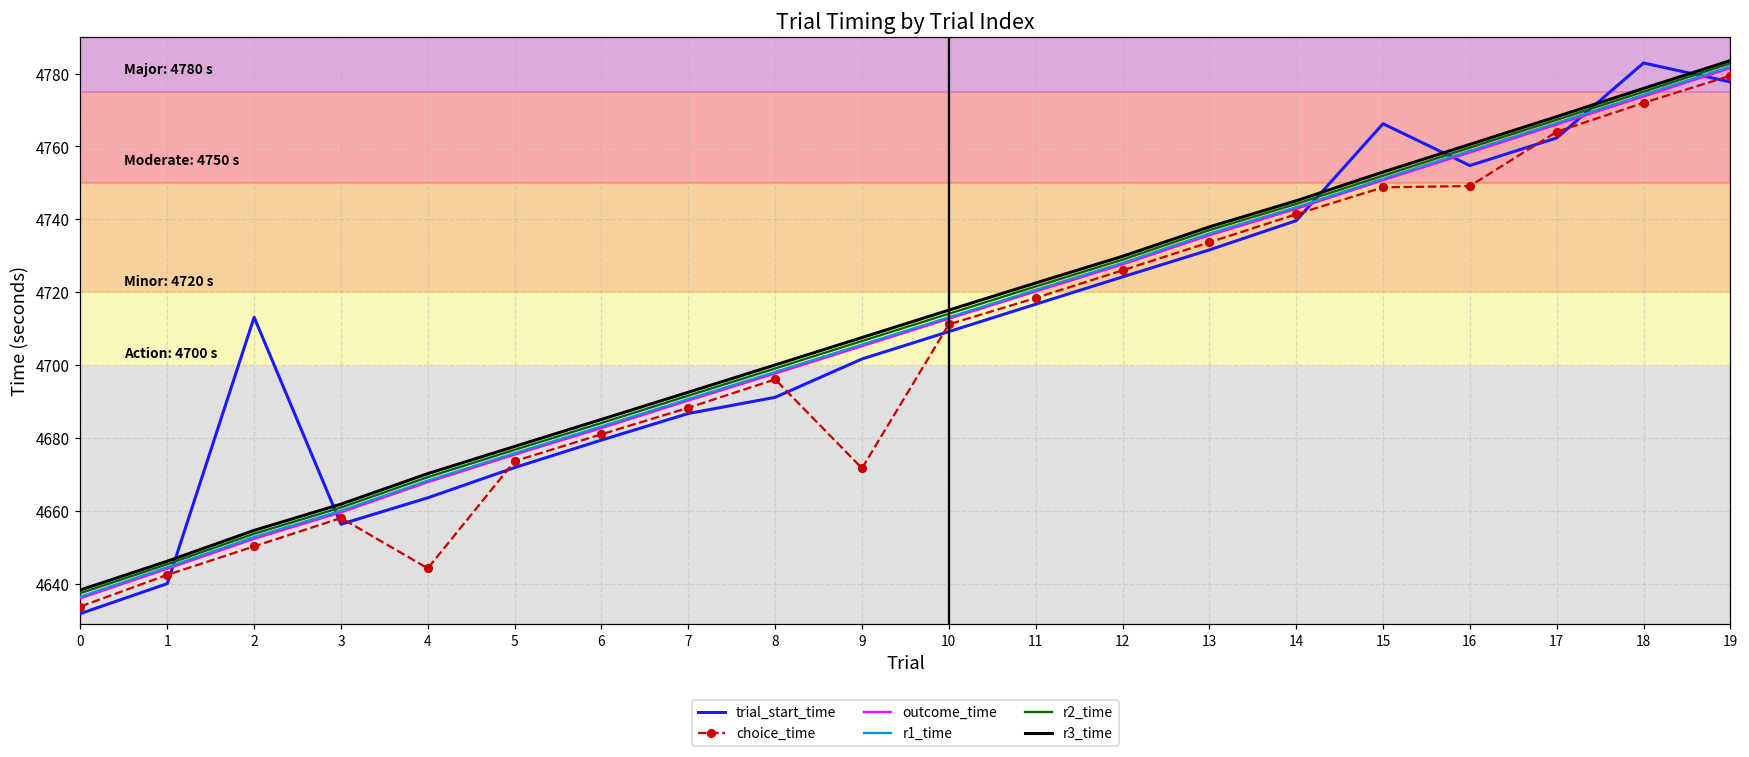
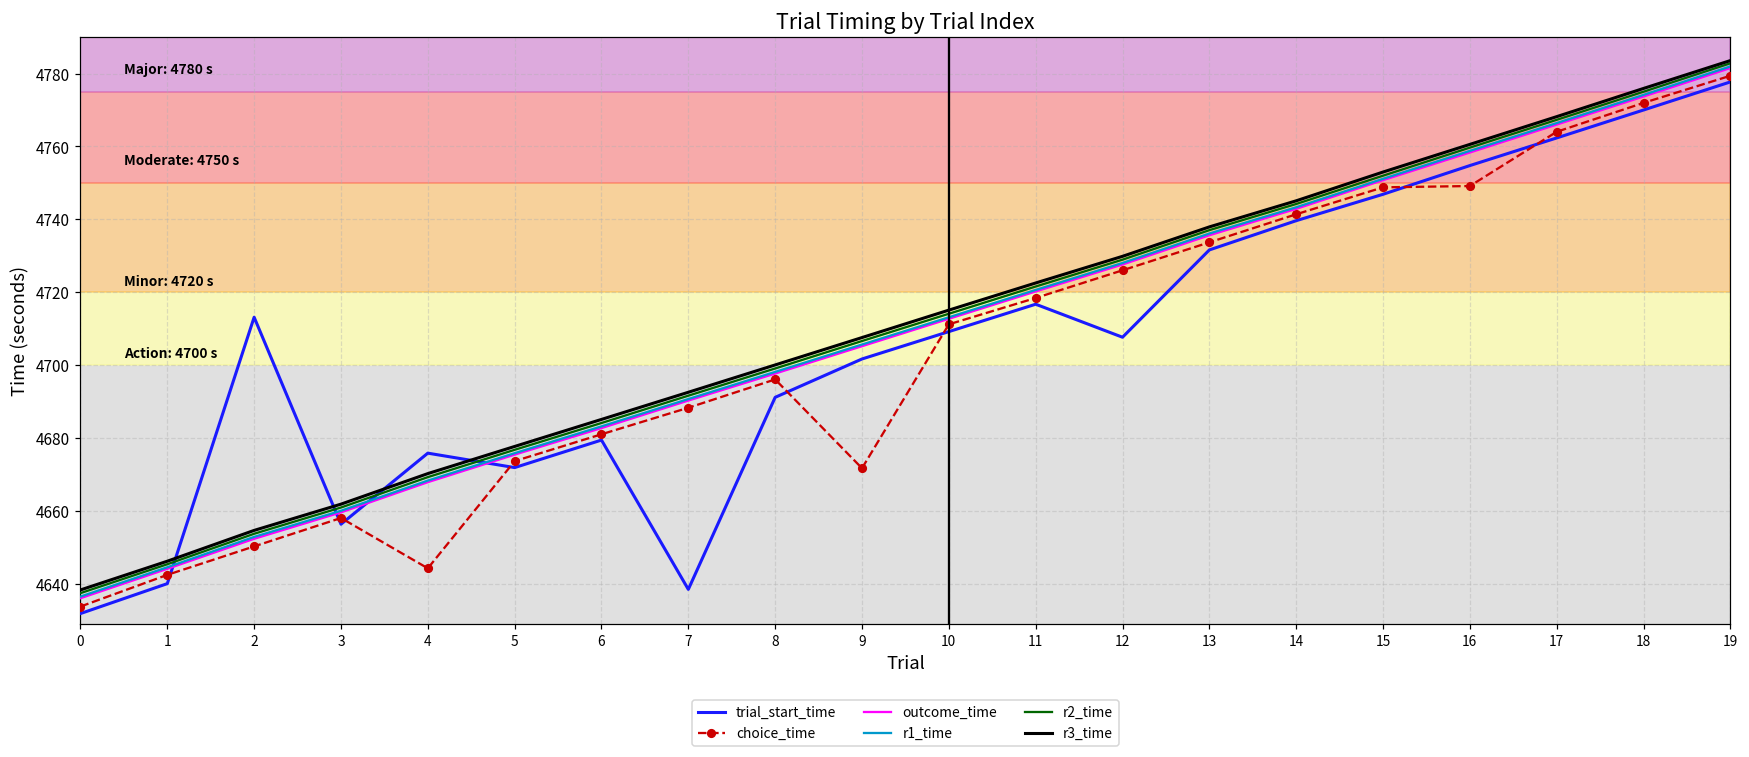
trial_start_time, 4: 4664 -> 4676
trial_start_time, 7: 4687 -> 4638
trial_start_time, 12: 4724 -> 4708
trial_start_time, 15: 4766 -> 4747
trial_start_time, 18: 4783 -> 4770
